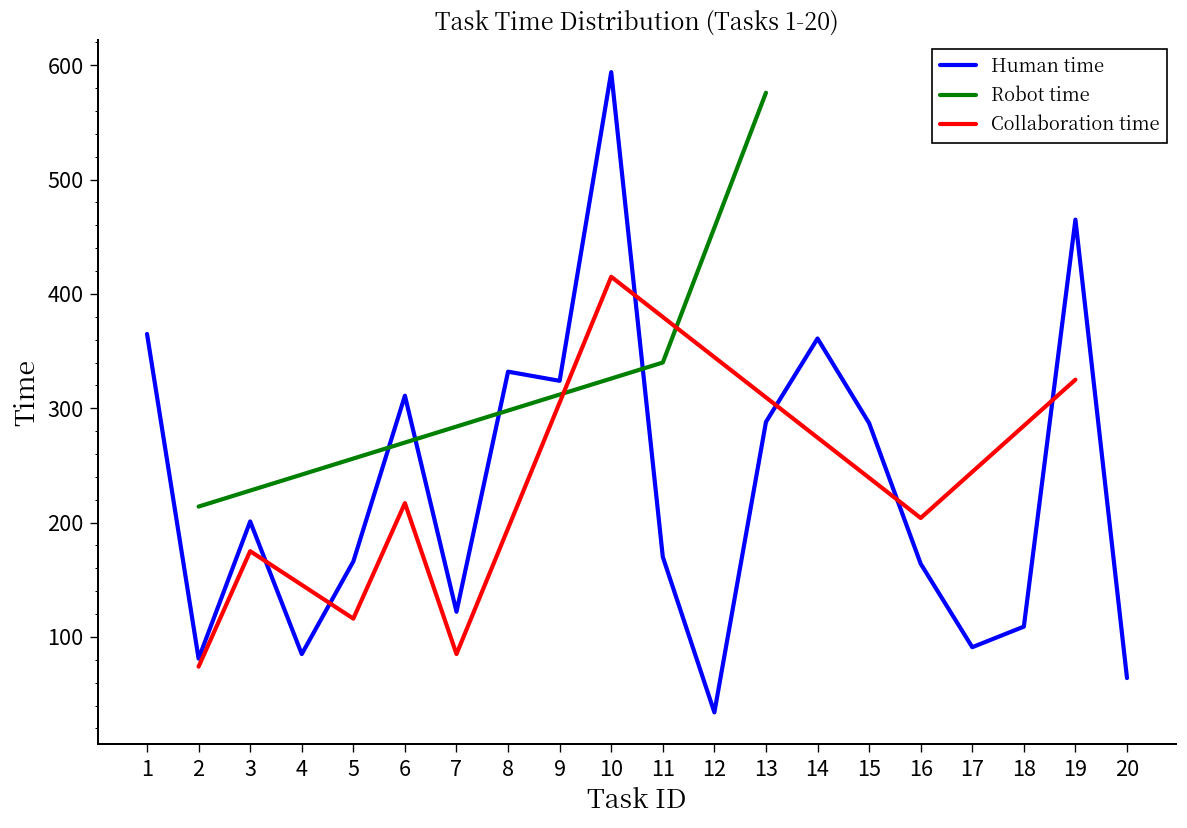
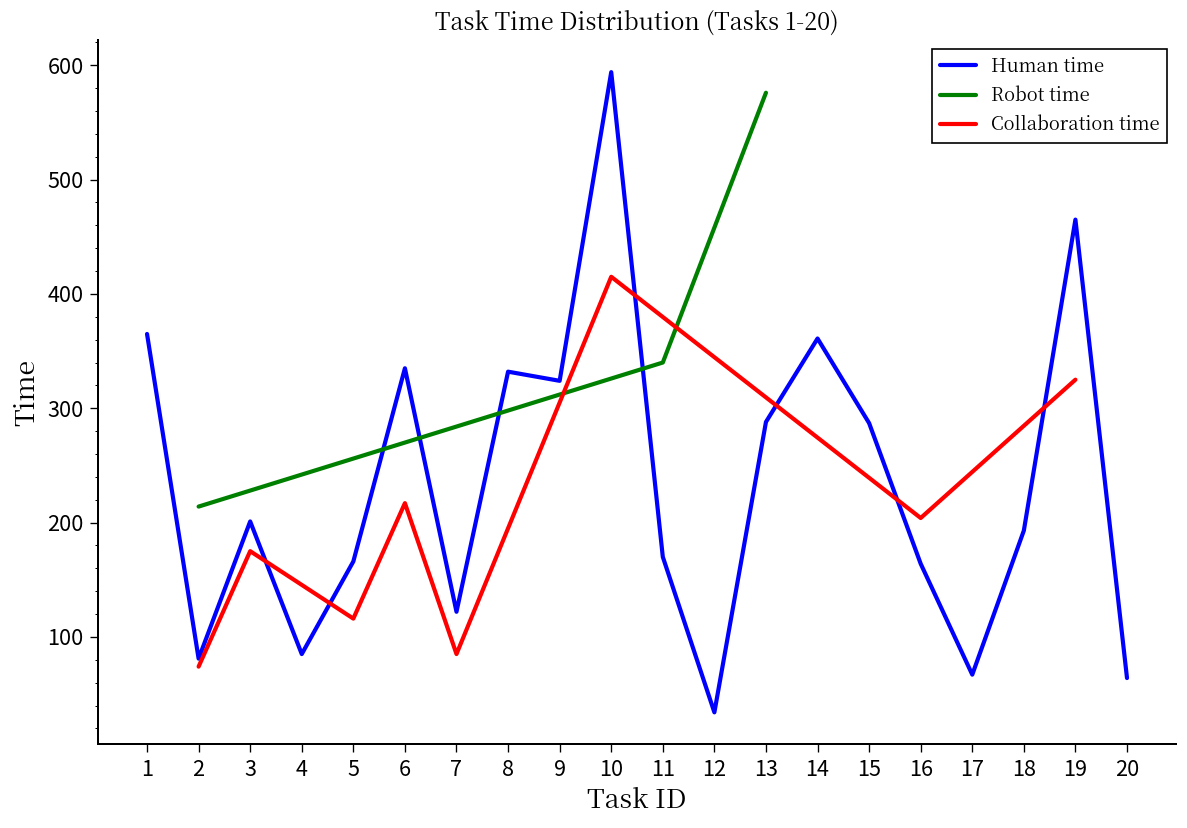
Human time, 6: 310 -> 340
Human time, 17: 90 -> 70
Human time, 18: 110 -> 190
